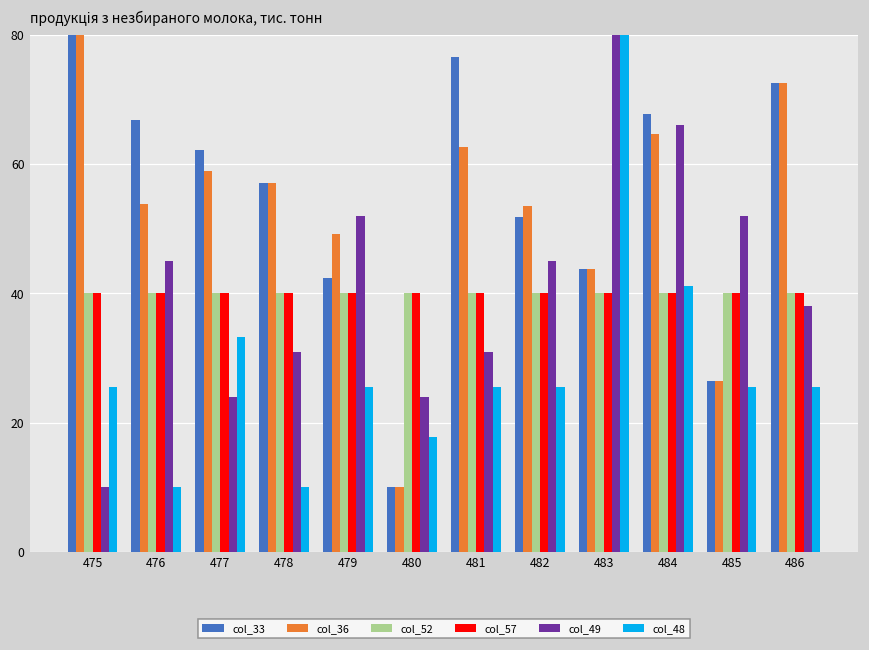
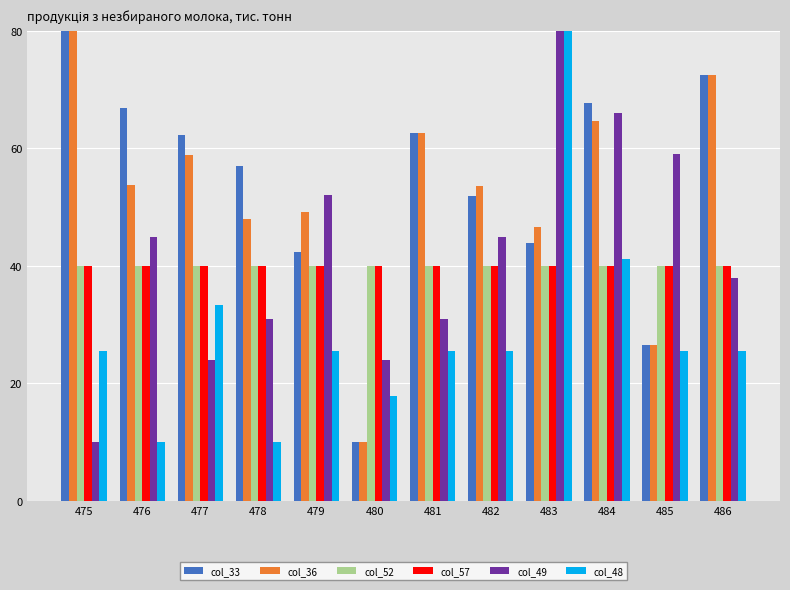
col_36, 478: 57 -> 48
col_33, 481: 77 -> 63
col_36, 483: 44 -> 47
col_49, 485: 52 -> 59
